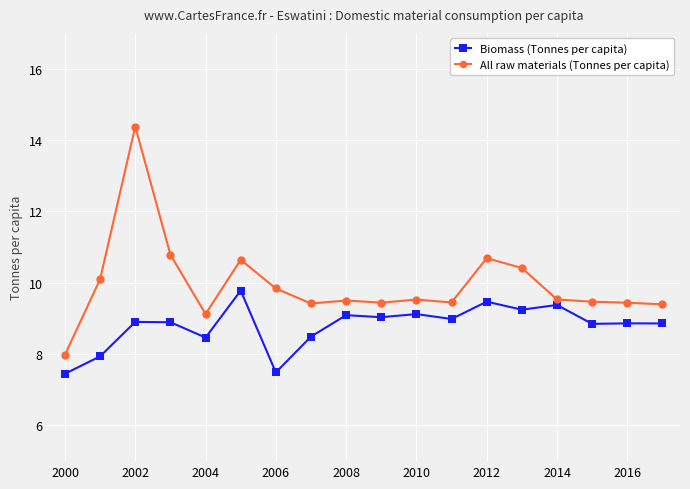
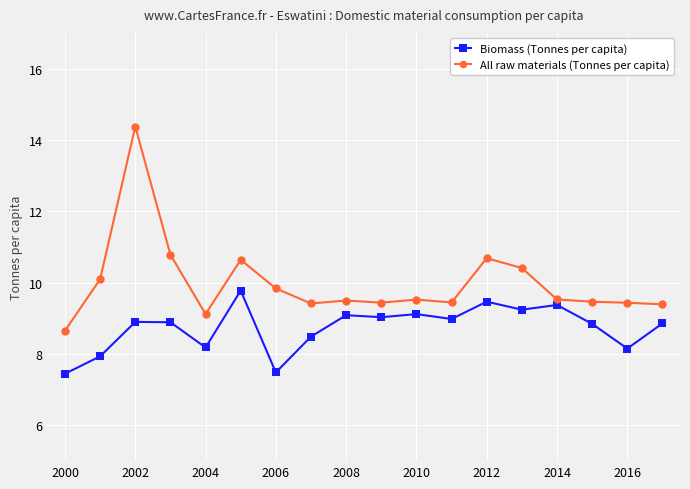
All raw materials (Tonnes per capita), 2000: 8.0 -> 8.7
Biomass (Tonnes per capita), 2004: 8.5 -> 8.2
Biomass (Tonnes per capita), 2016: 8.9 -> 8.2
